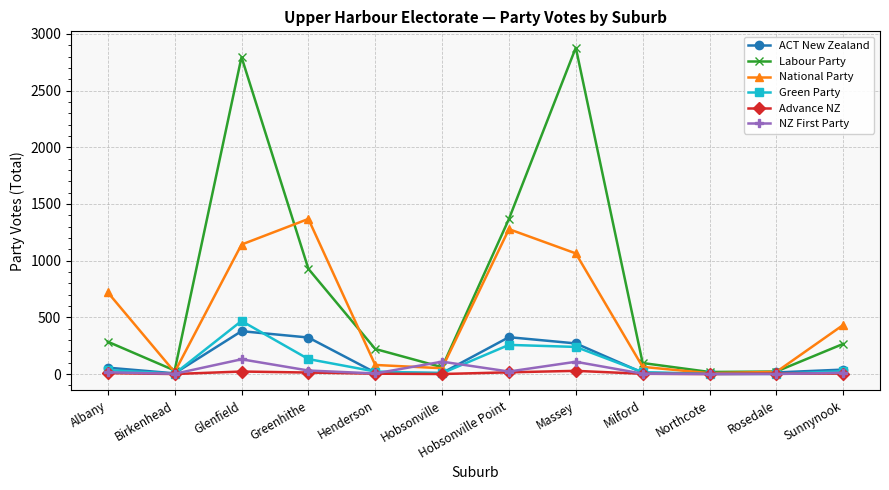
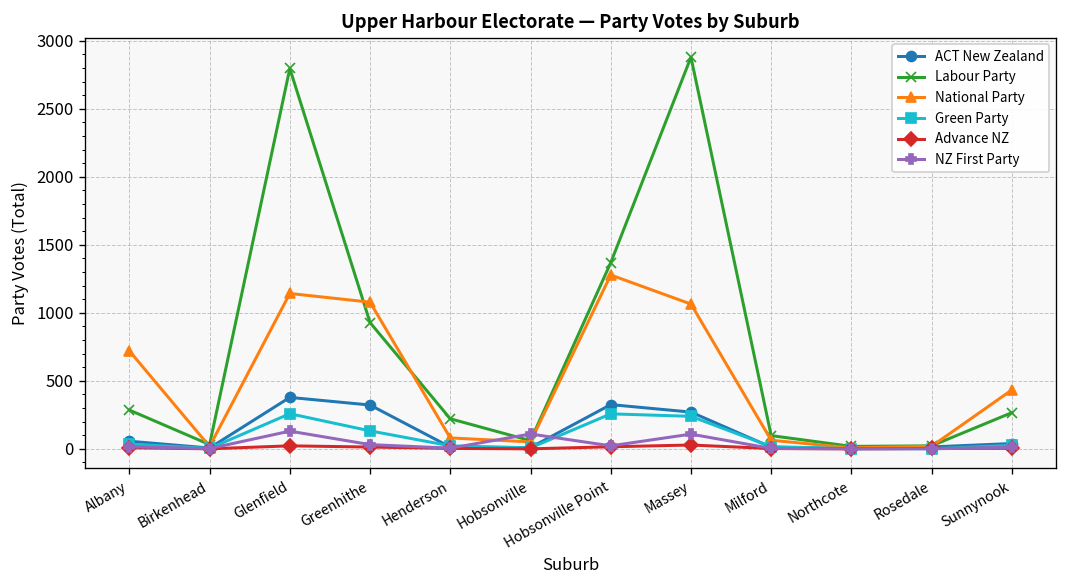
Green Party, Glenfield: 470 -> 260
National Party, Greenhithe: 1370 -> 1080
